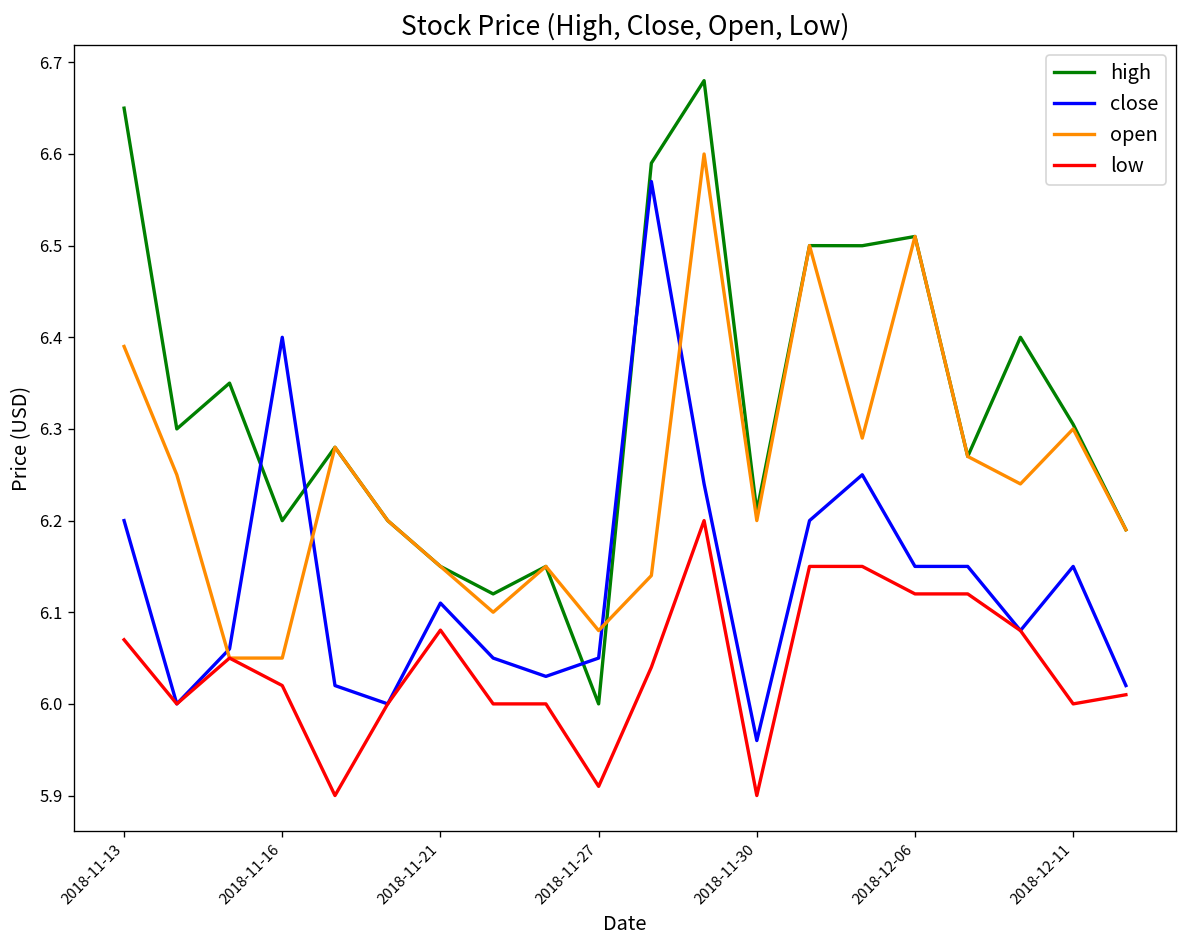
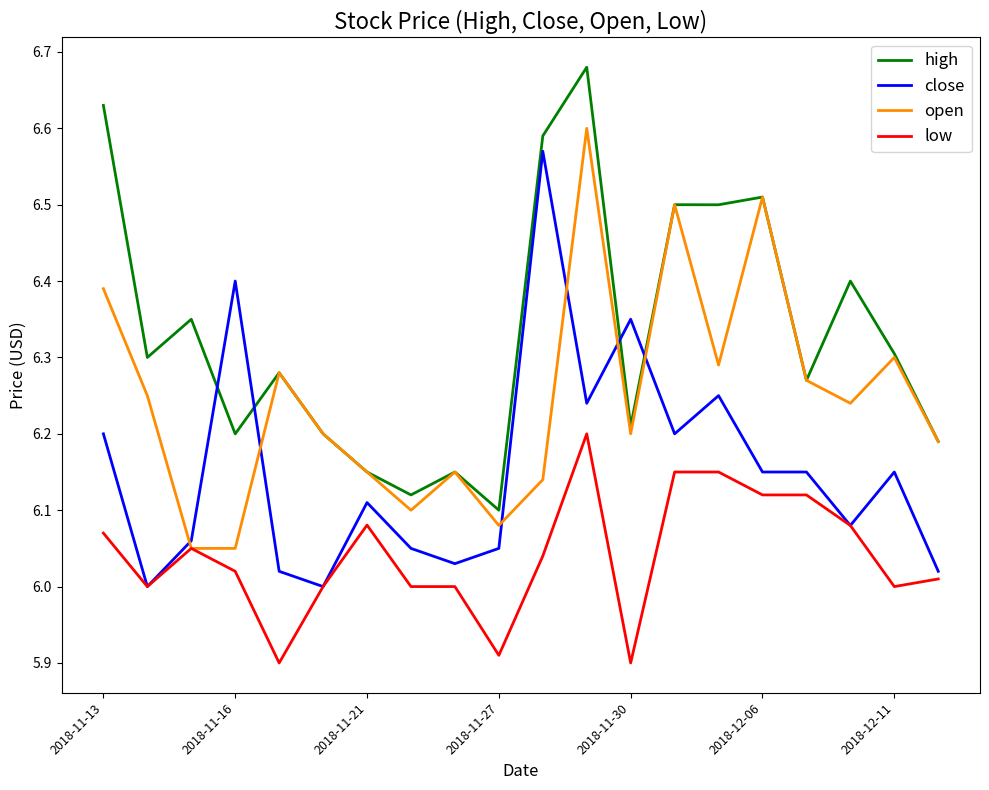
high, 2018-11-13: 6.65 -> 6.63
high, 2018-11-27: 6.0 -> 6.1
close, 2018-11-30: 5.96 -> 6.35
